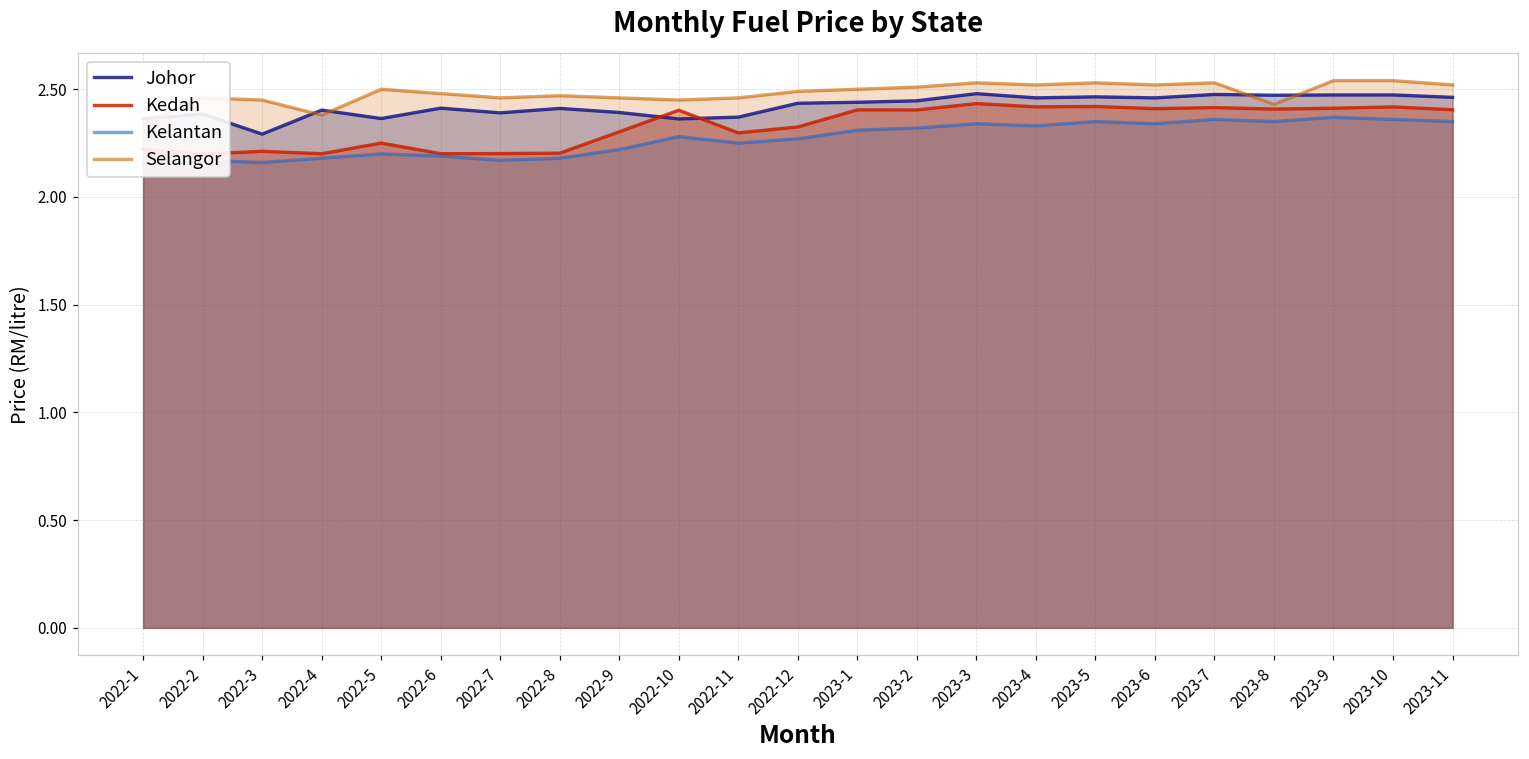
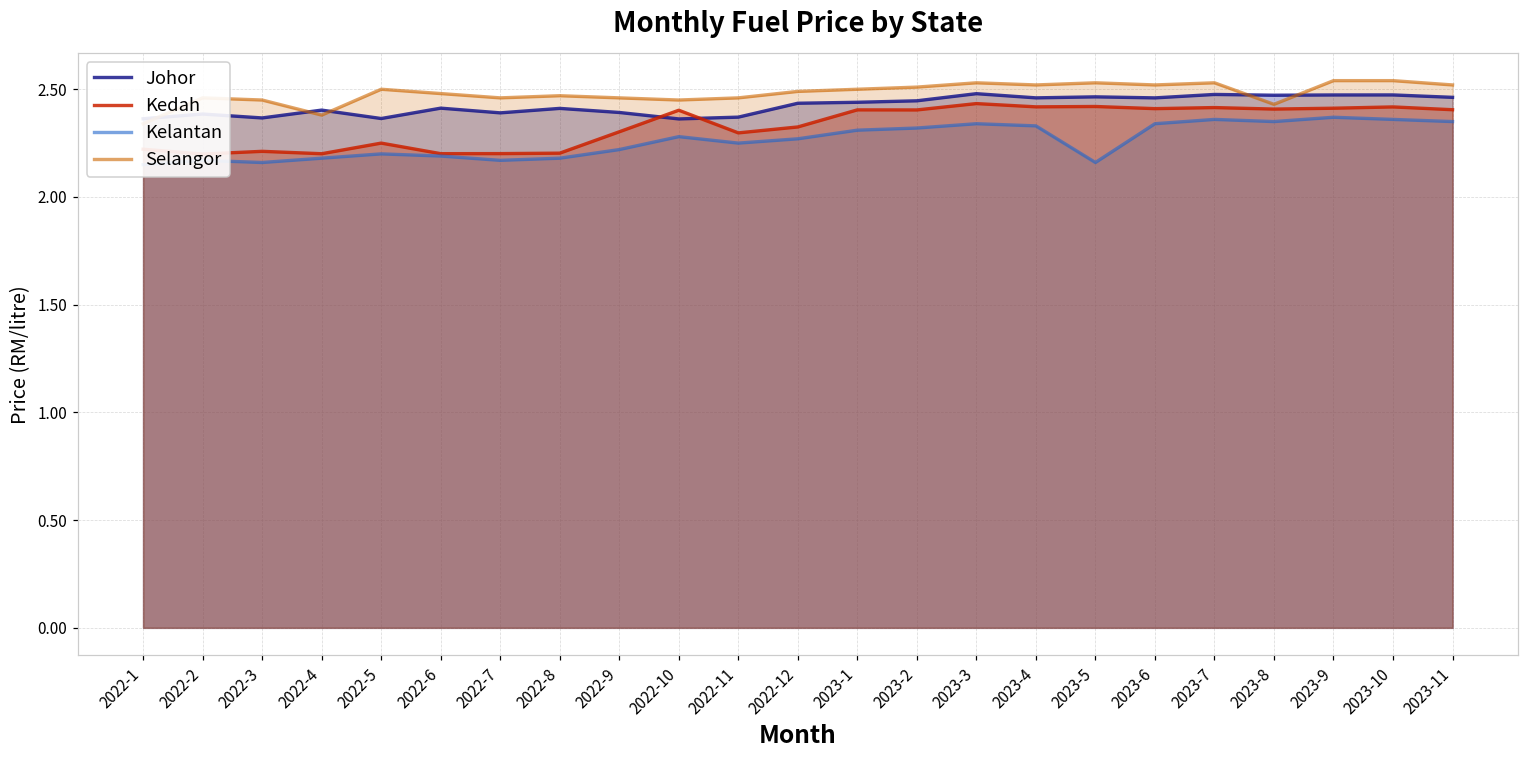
Johor, 2022-3: 2.29 -> 2.37
Kelantan, 2023-5: 2.35 -> 2.16
